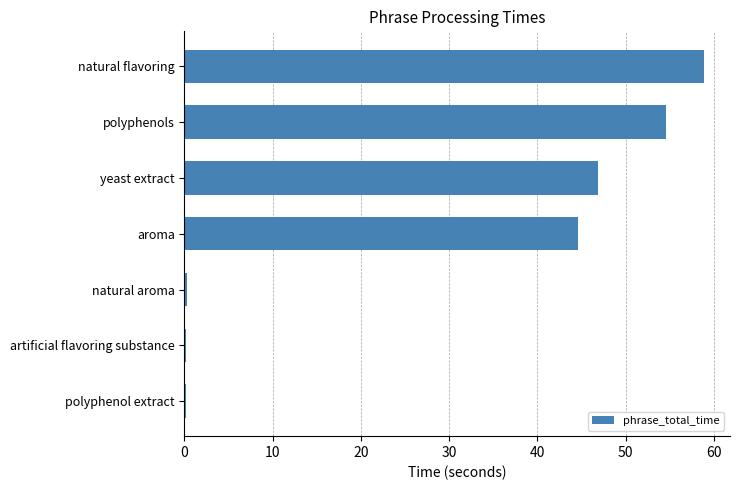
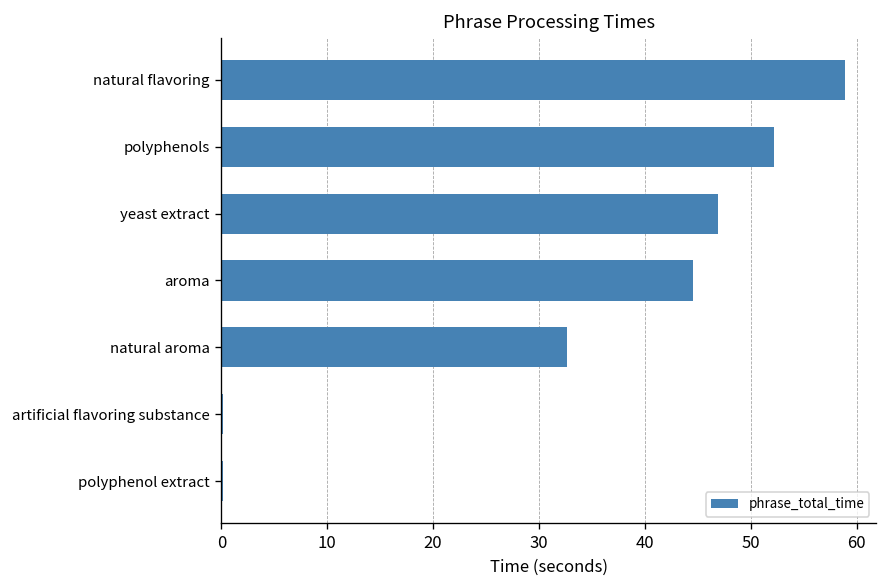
polyphenols: 55 -> 52
natural aroma: 0 -> 33
